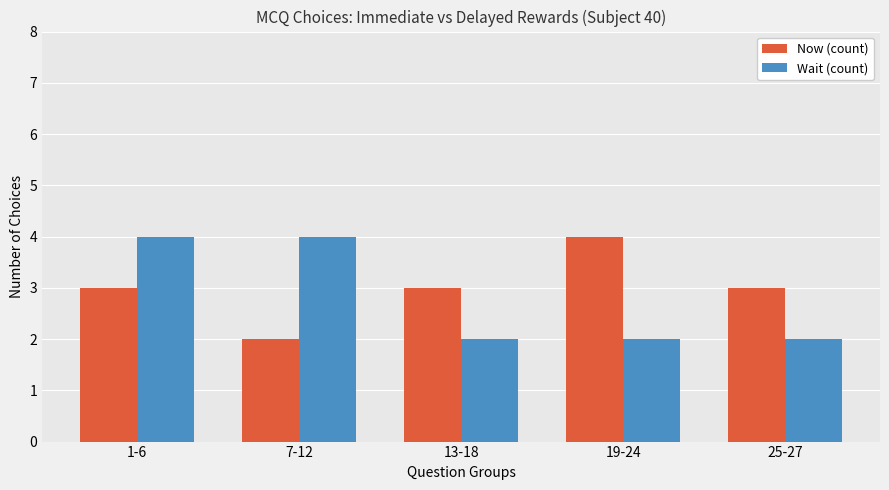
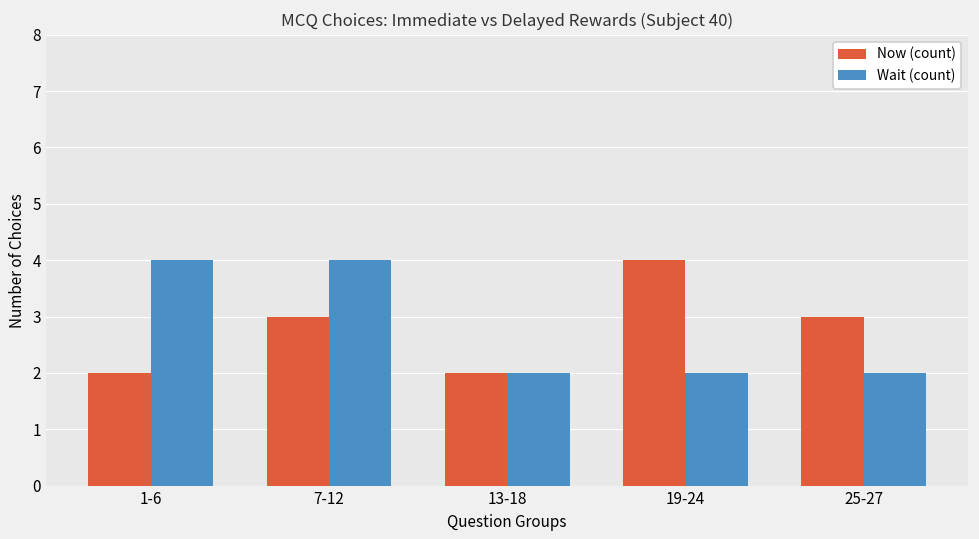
Now (count), 1-6: 3 -> 2
Now (count), 7-12: 2 -> 3
Now (count), 13-18: 3 -> 2
